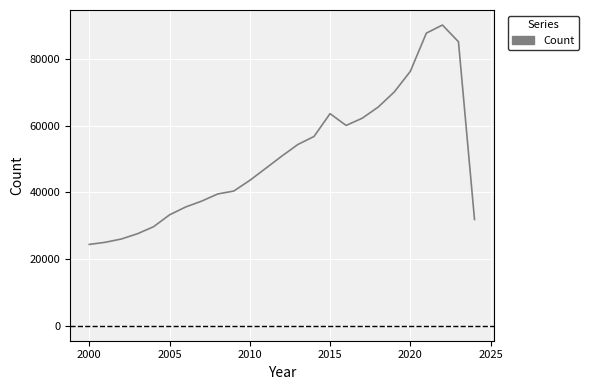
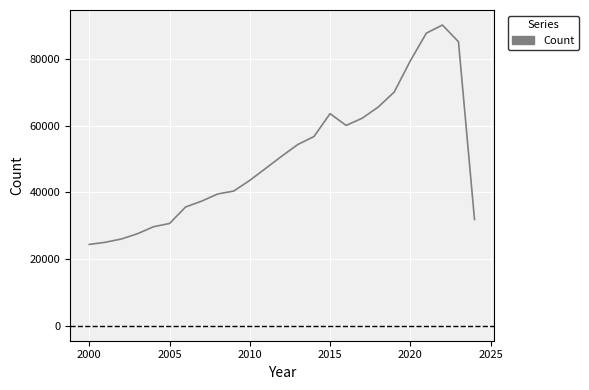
2005: 33000 -> 31000
2020: 76000 -> 80000
